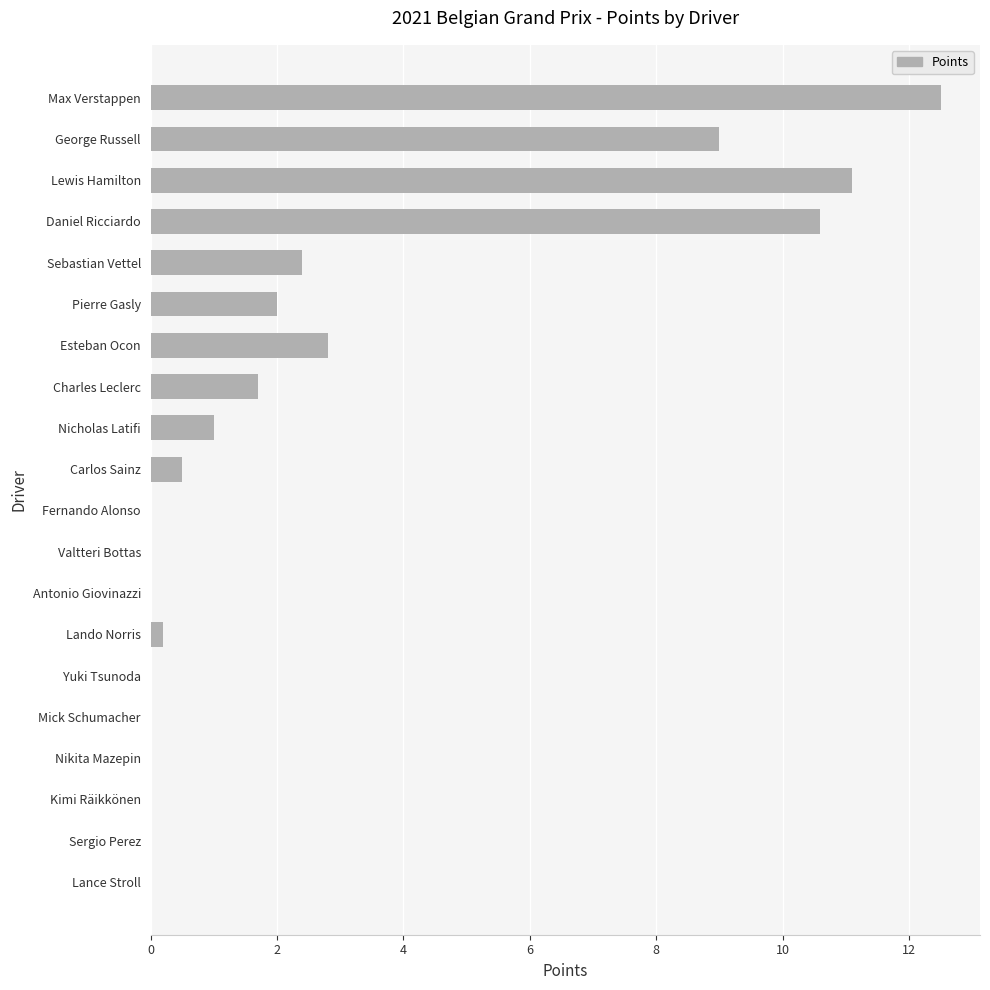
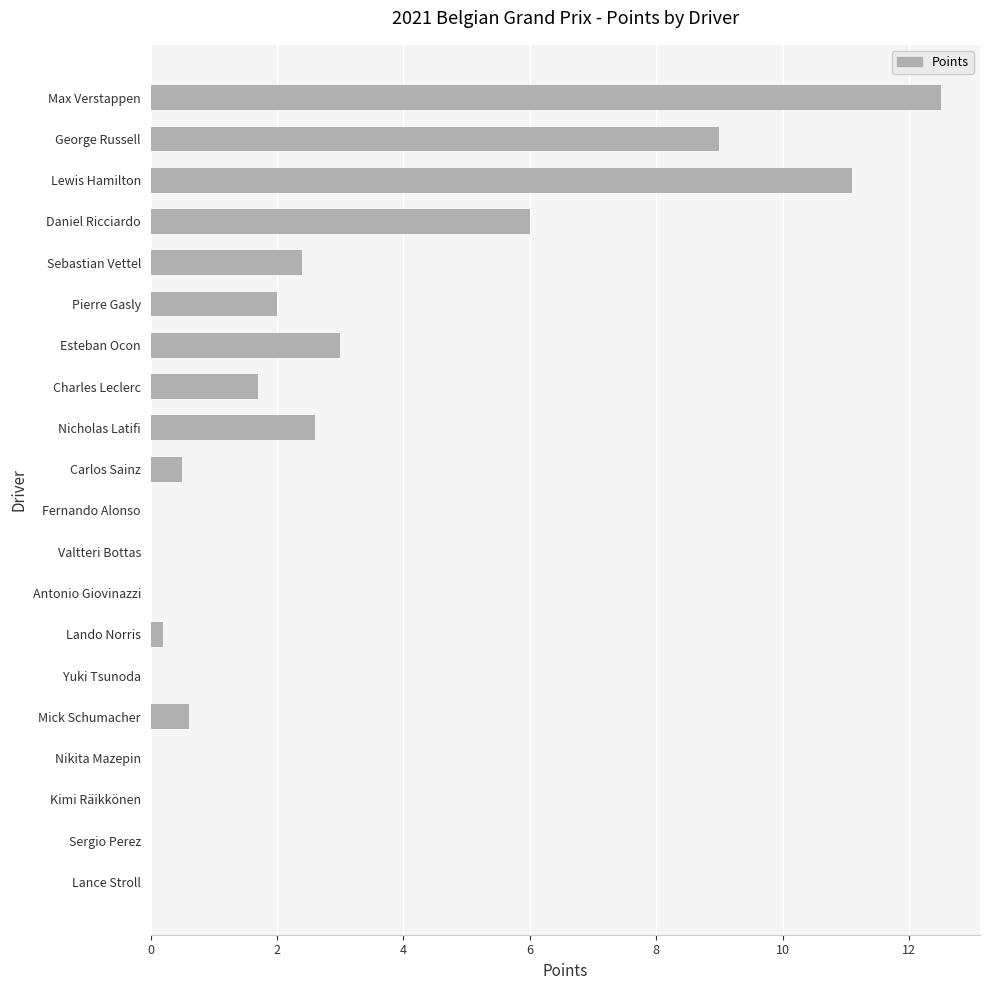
Daniel Ricciardo: 10.6 -> 6.0
Esteban Ocon: 2.8 -> 3.0
Nicholas Latifi: 1.0 -> 2.6
Mick Schumacher: 0.0 -> 0.6
